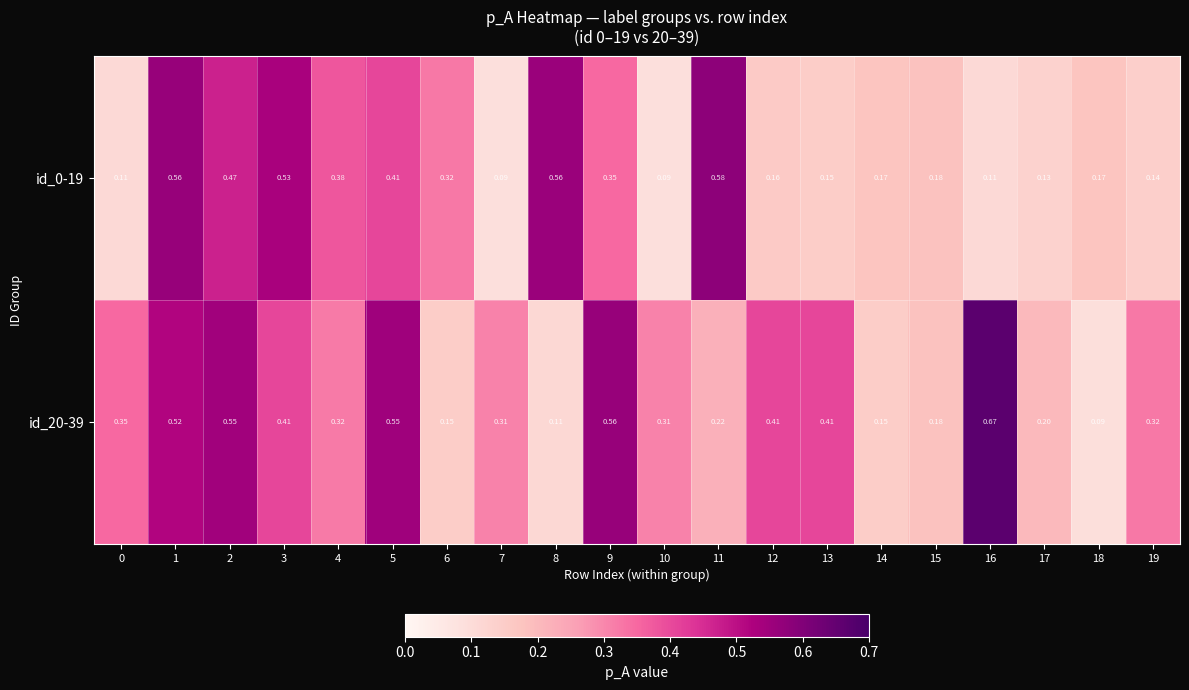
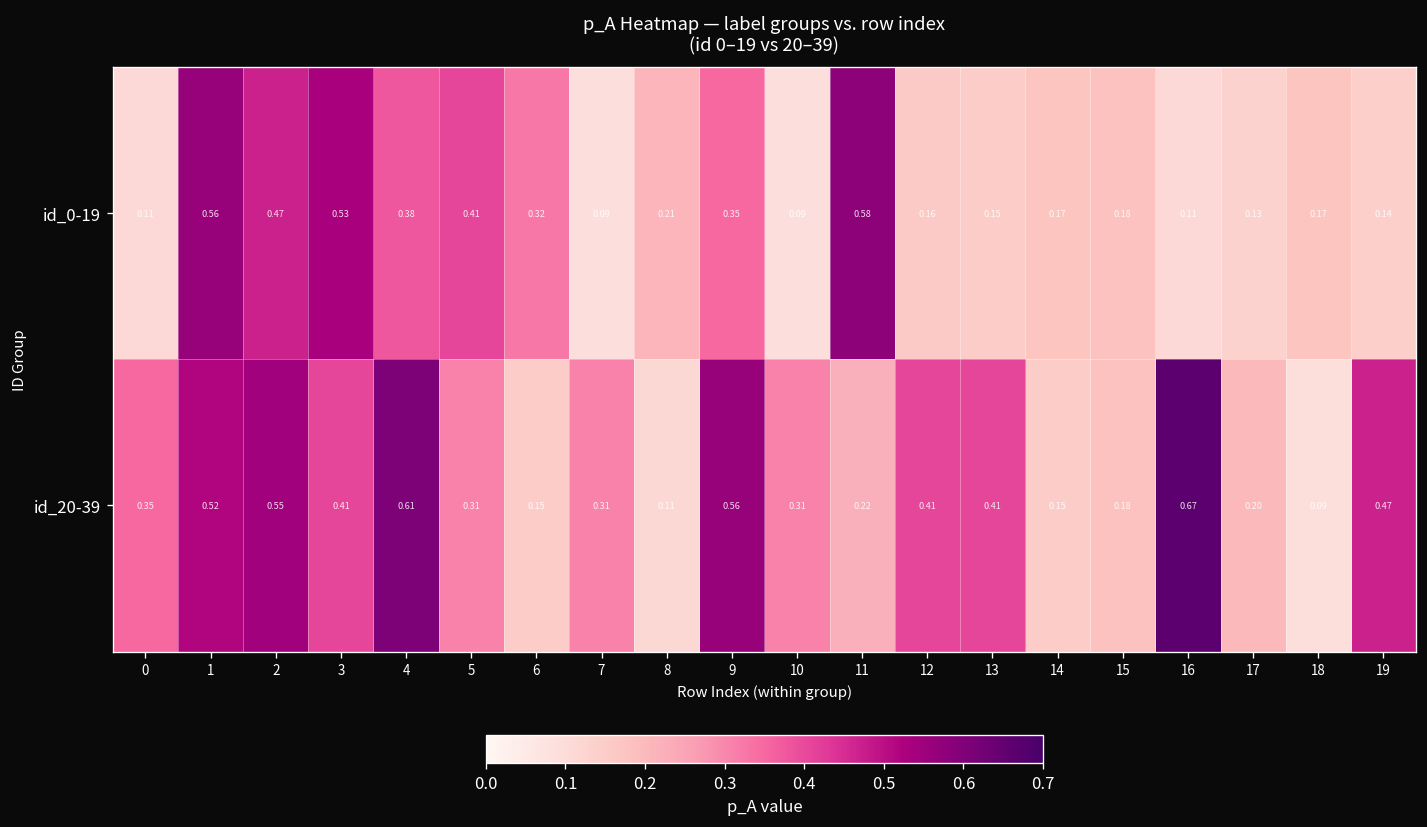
id_0-19, 8: 0.56 -> 0.21
id_20-39, 4: 0.32 -> 0.61
id_20-39, 5: 0.55 -> 0.31
id_20-39, 19: 0.32 -> 0.47
